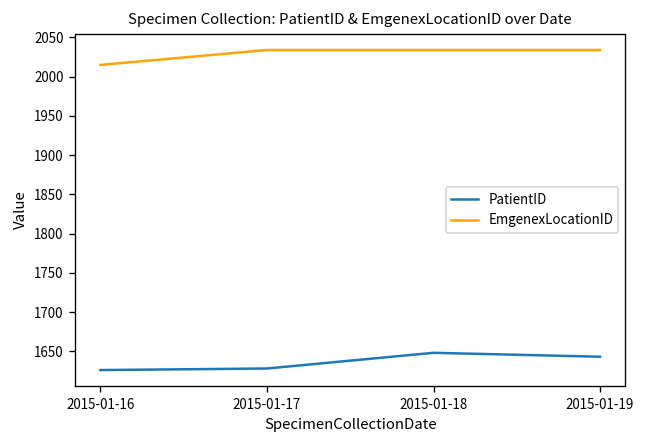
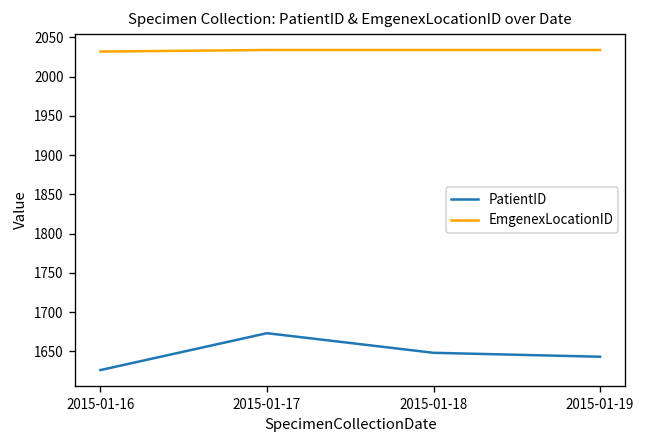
EmgenexLocationID, 2015-01-16: 2020 -> 2030
PatientID, 2015-01-17: 1630 -> 1670
